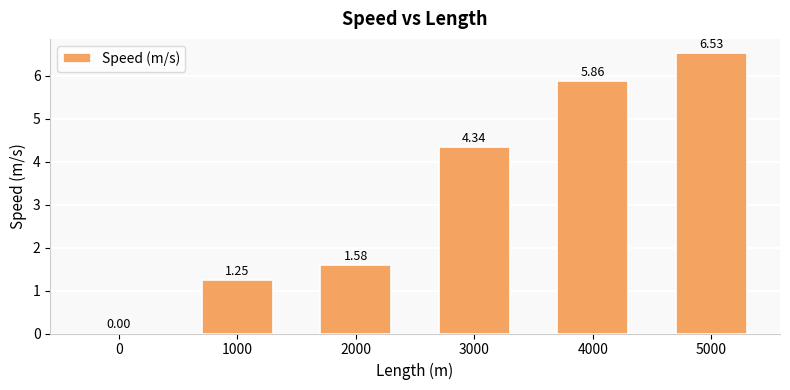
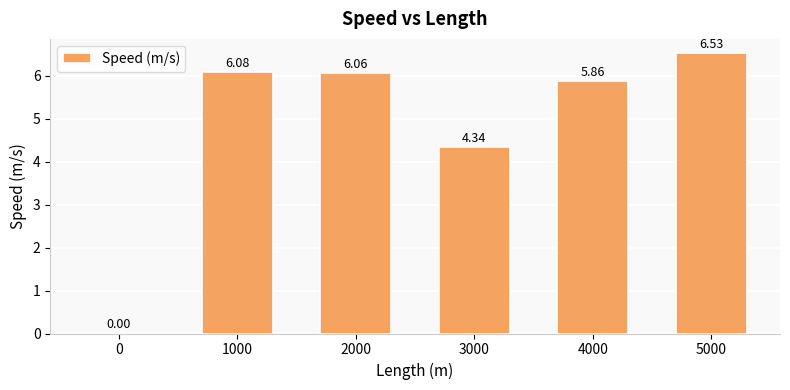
1000: 1.25 -> 6.08
2000: 1.58 -> 6.06
